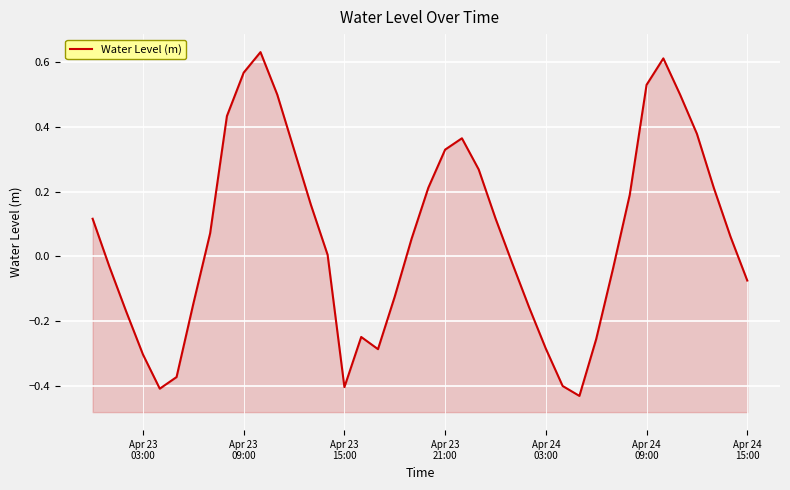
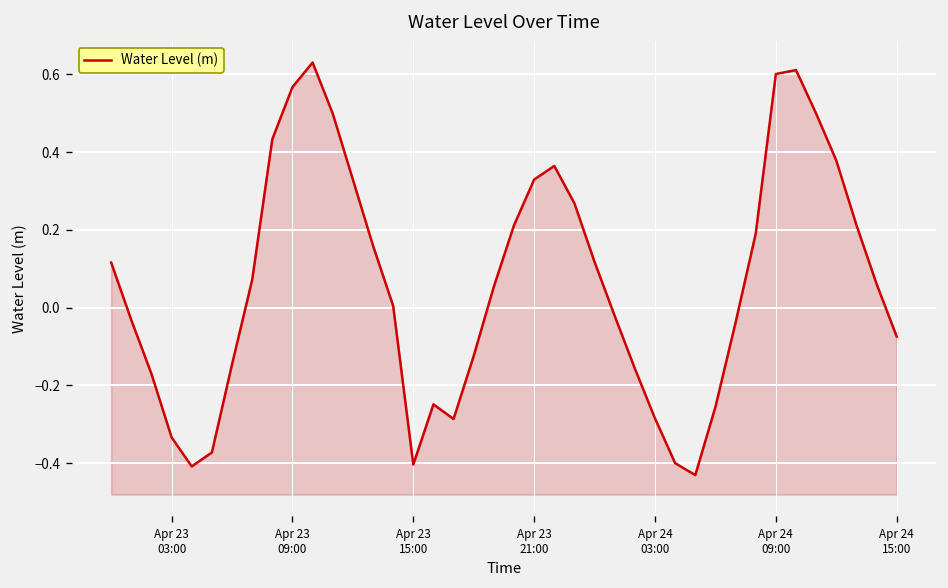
Apr 23 03:00: -0.30 -> -0.33
Apr 24 09:00: 0.53 -> 0.60
